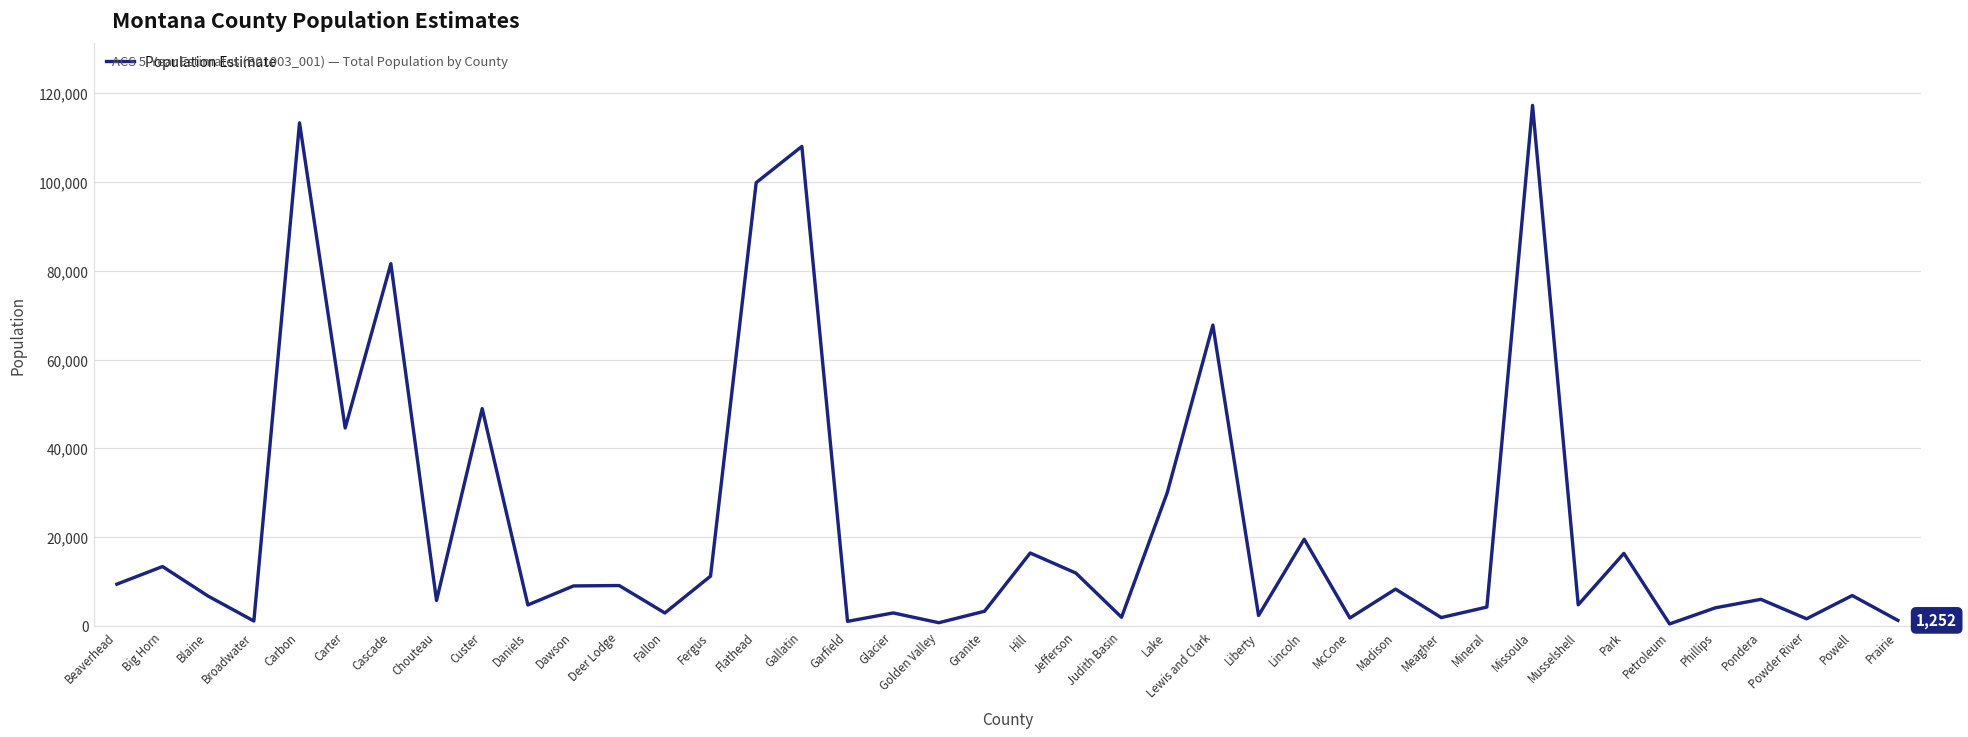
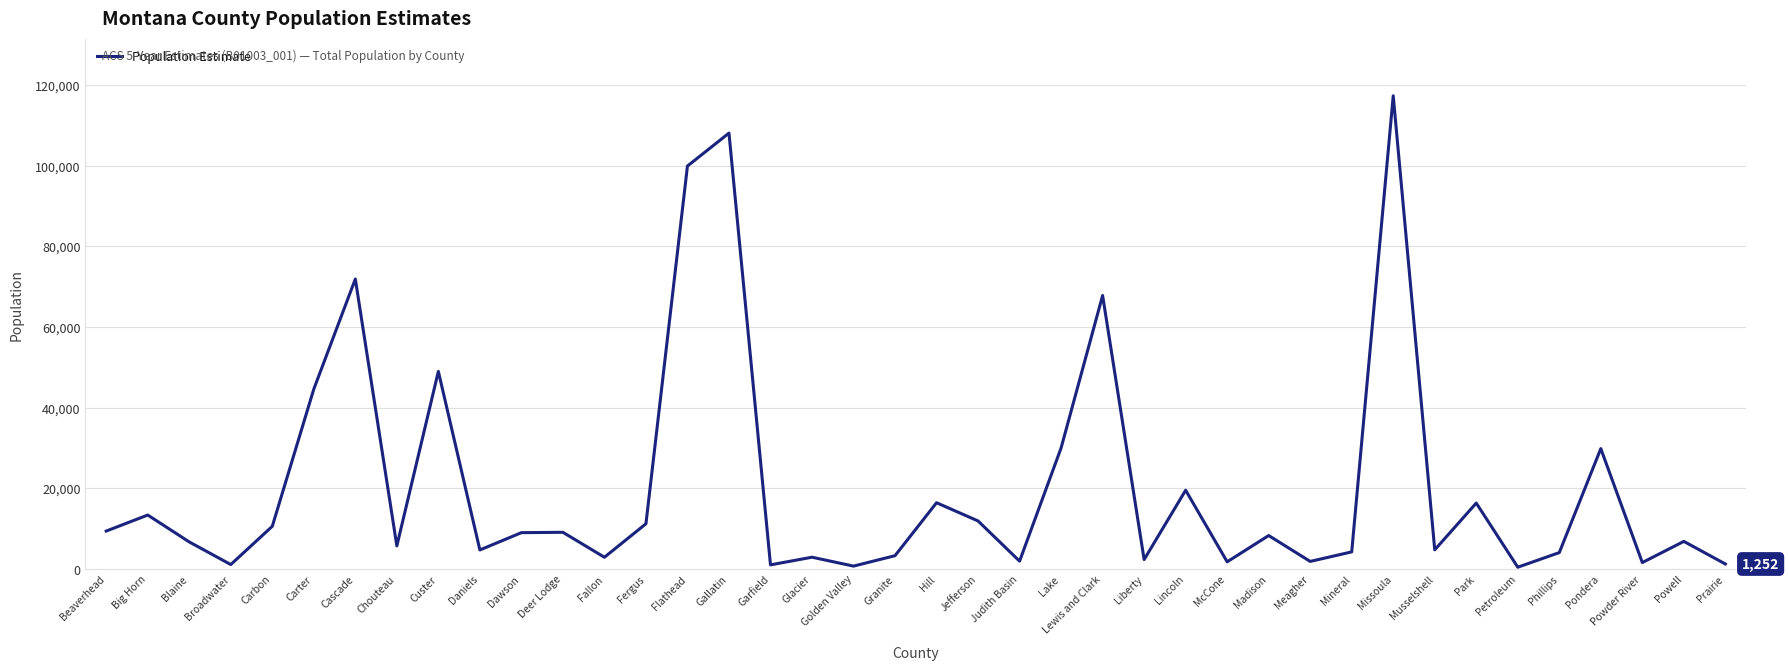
Carbon: 113,000 -> 11,000
Cascade: 82,000 -> 72,000
Pondera: 6,000 -> 30,000
